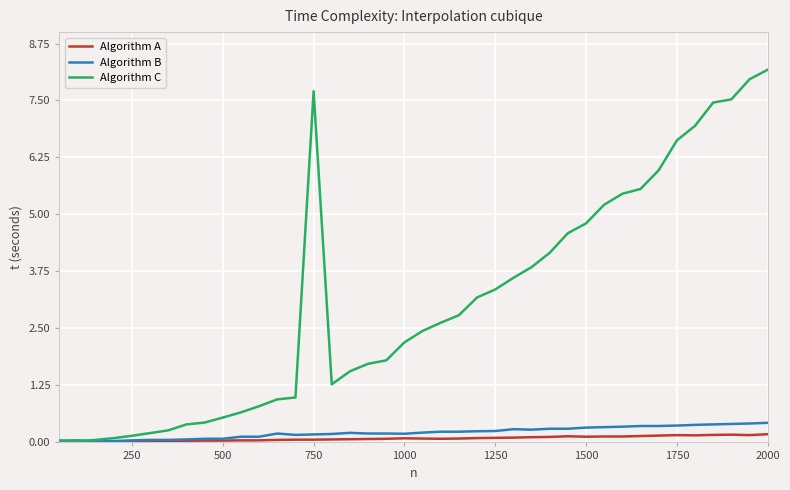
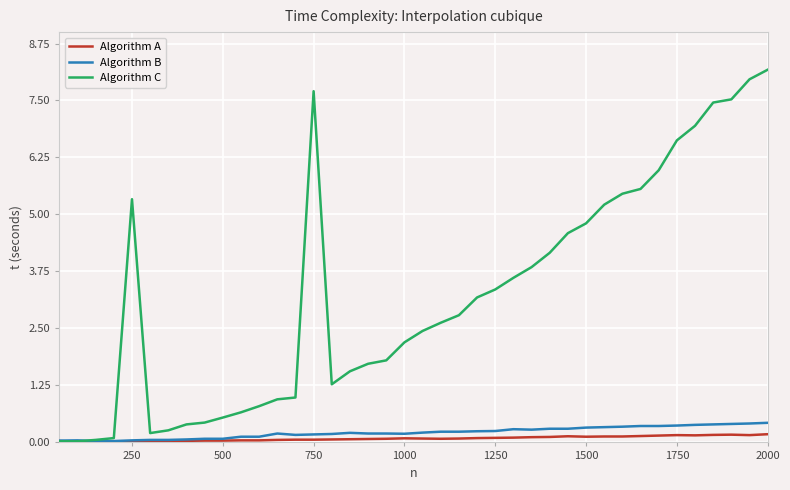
Algorithm C, 250: 0.1 -> 5.3
